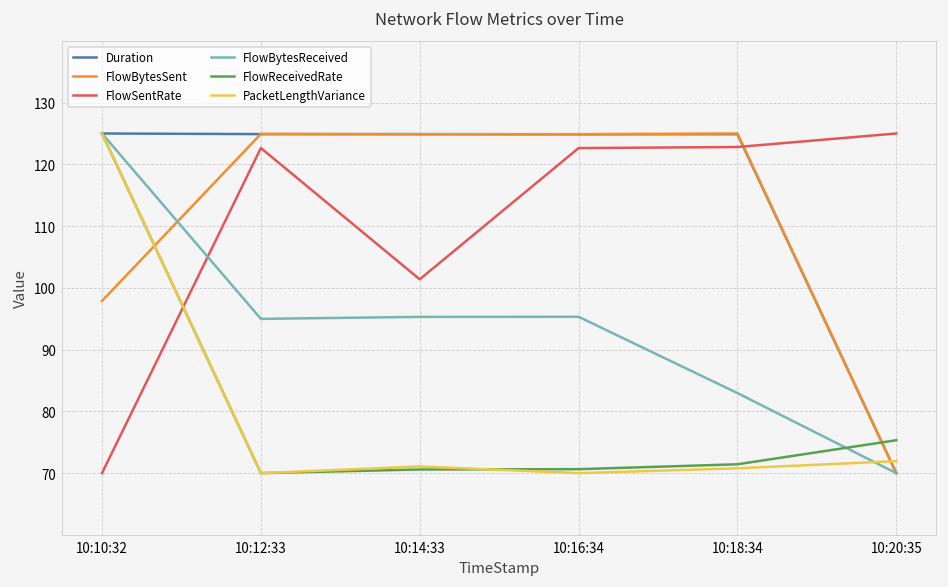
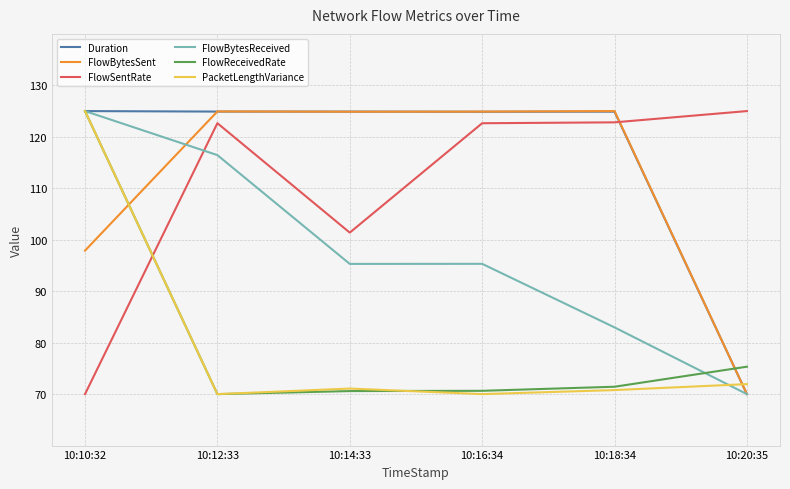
FlowBytesReceived, 10:12:33: 95 -> 116
